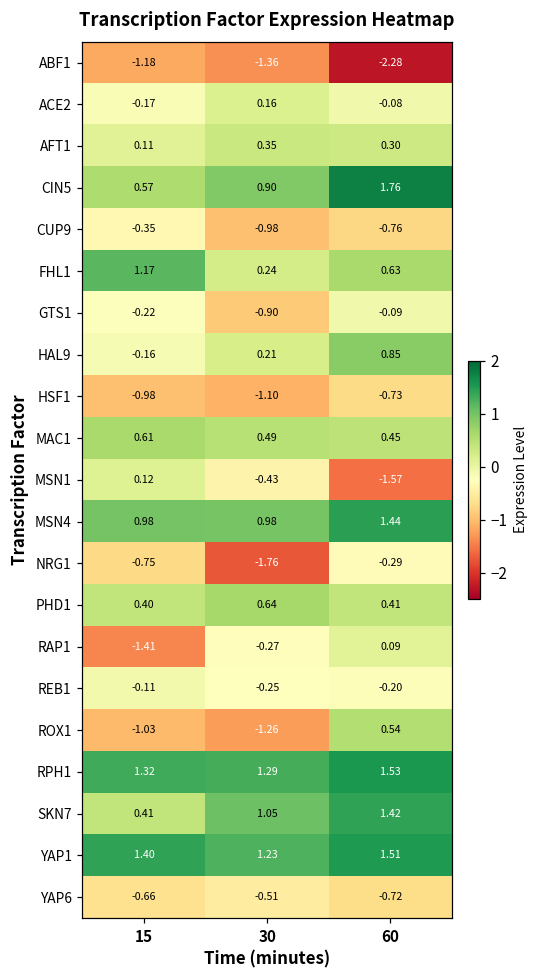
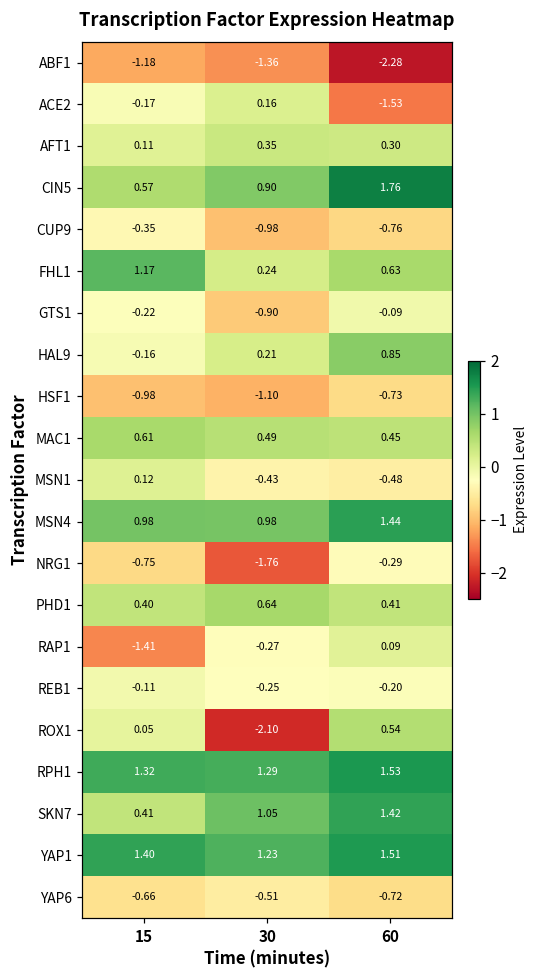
ACE2, 60: -0.08 -> -1.53
MSN1, 60: -1.57 -> -0.48
ROX1, 15: -1.03 -> 0.05
ROX1, 30: -1.26 -> -2.10
